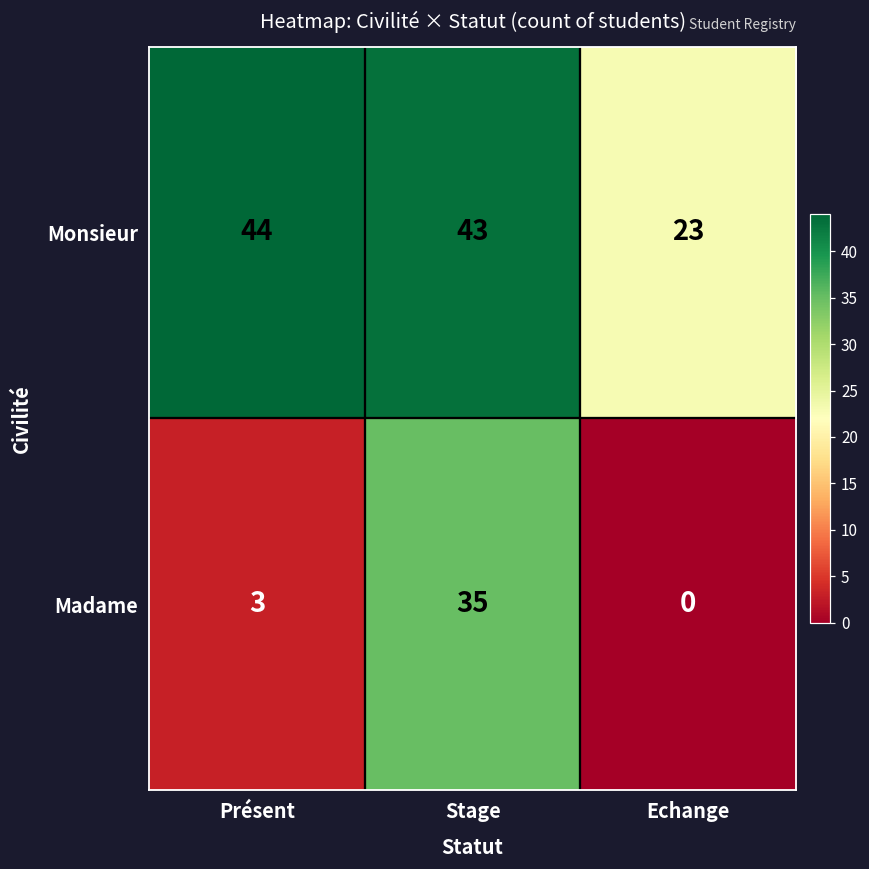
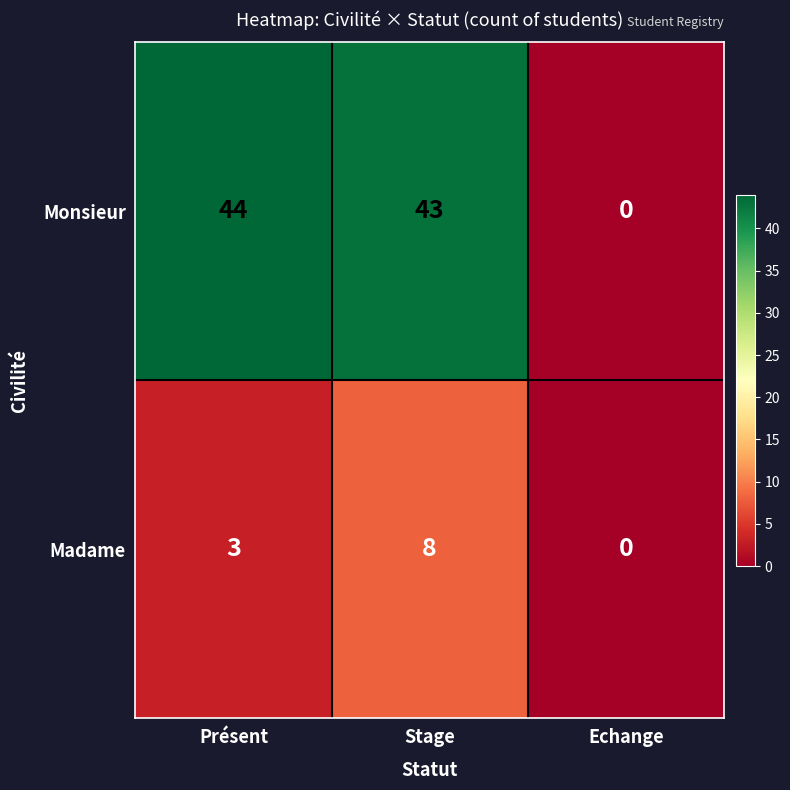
Monsieur, Echange: 23 -> 0
Madame, Stage: 35 -> 8
